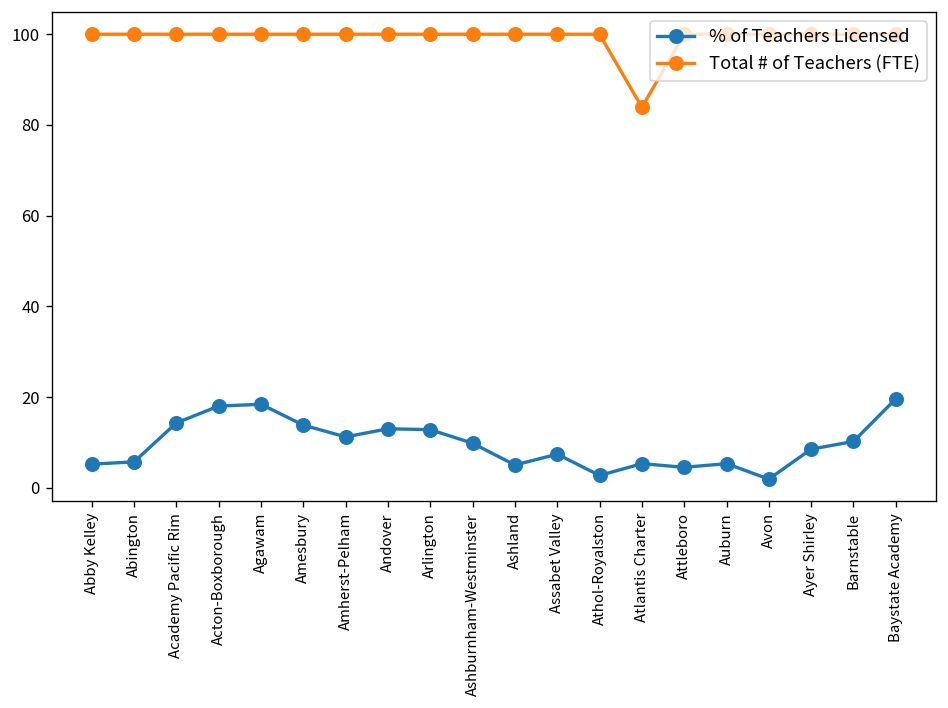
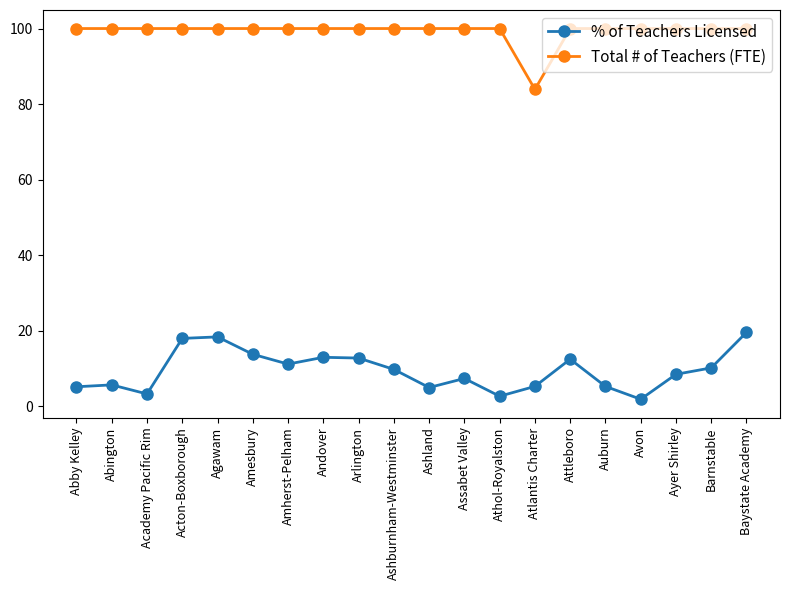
% of Teachers Licensed, Academy Pacific Rim: 14 -> 3
% of Teachers Licensed, Attleboro: 5 -> 13
